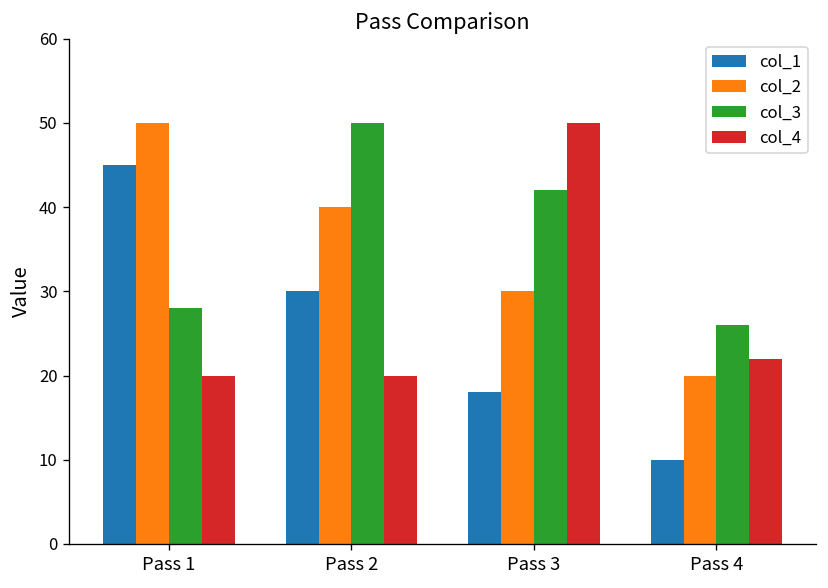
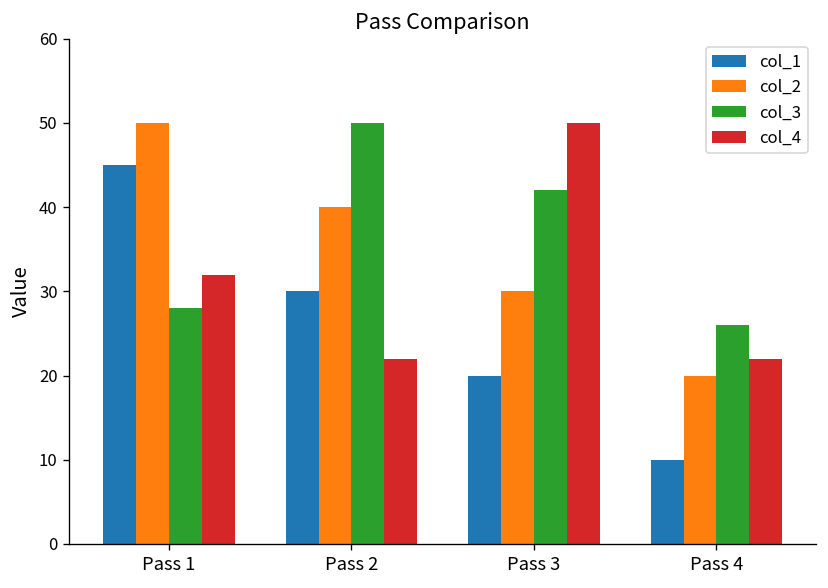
col_4, Pass 1: 20 -> 32
col_4, Pass 2: 20 -> 22
col_1, Pass 3: 18 -> 20
